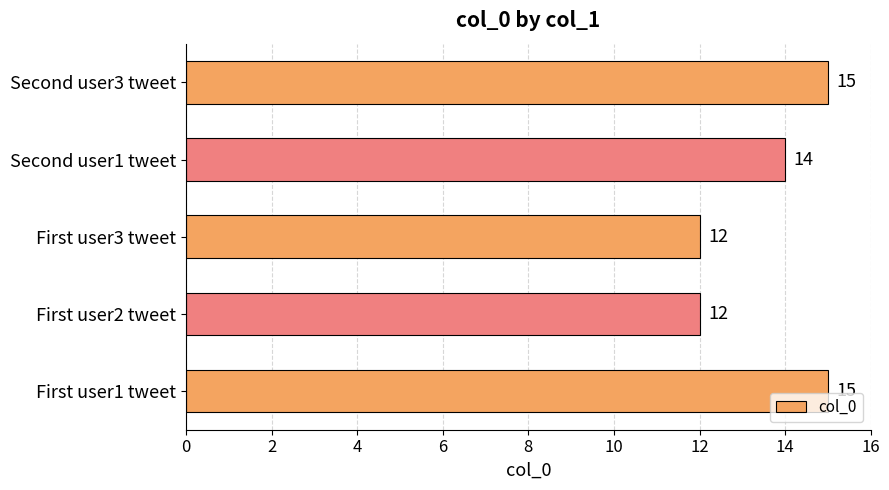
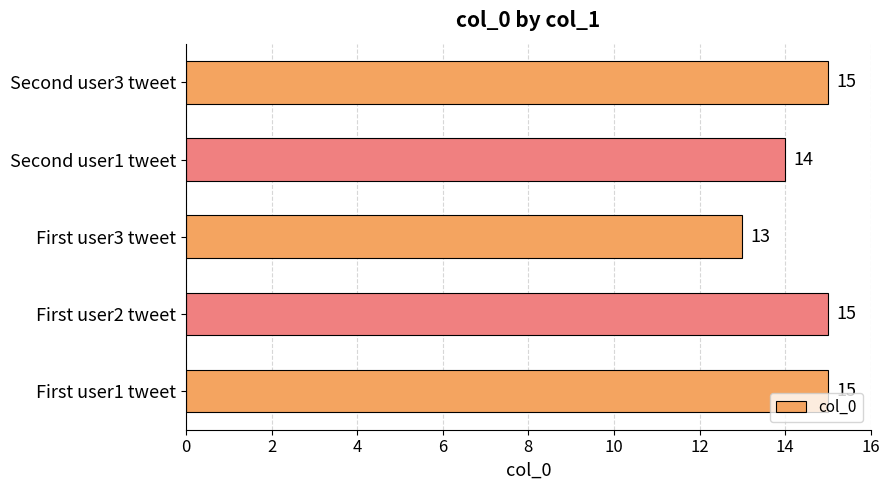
First user3 tweet: 12 -> 13
First user2 tweet: 12 -> 15
